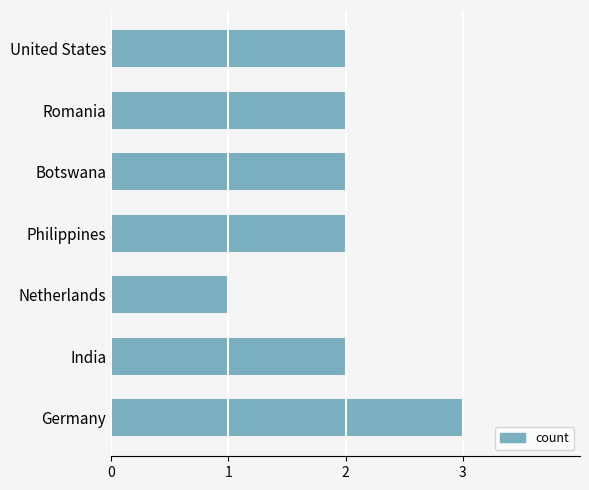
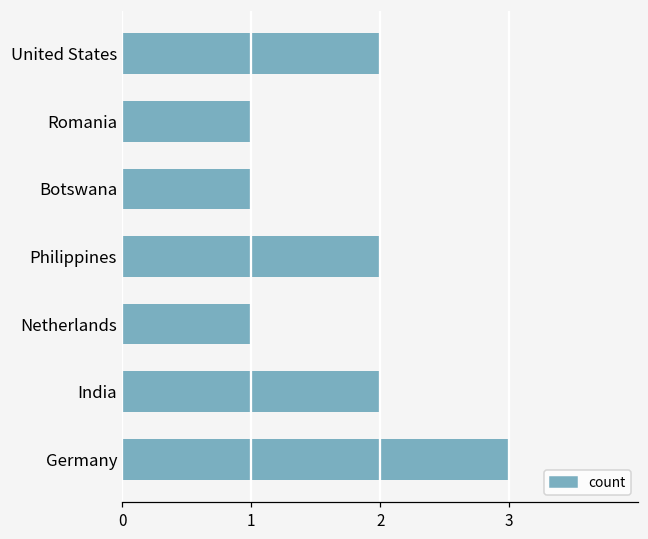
Romania: 2 -> 1
Botswana: 2 -> 1
